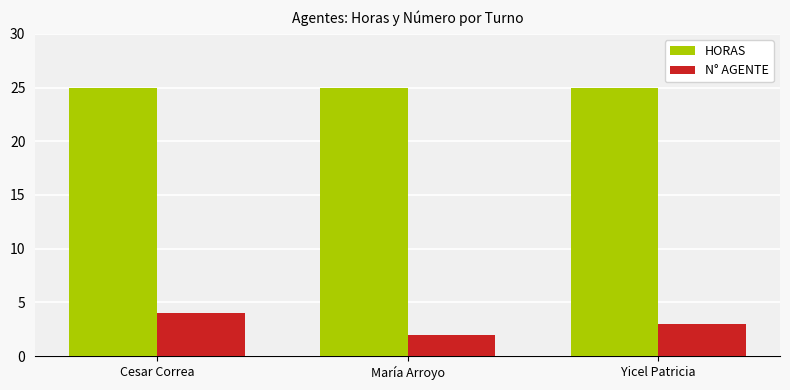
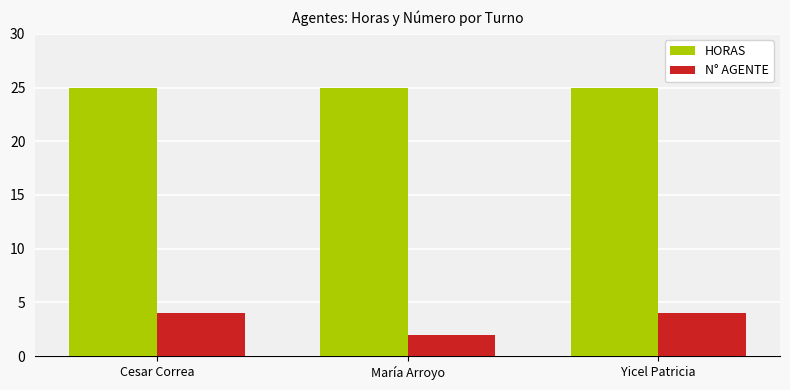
N° AGENTE, Yicel Patricia: 3 -> 4
